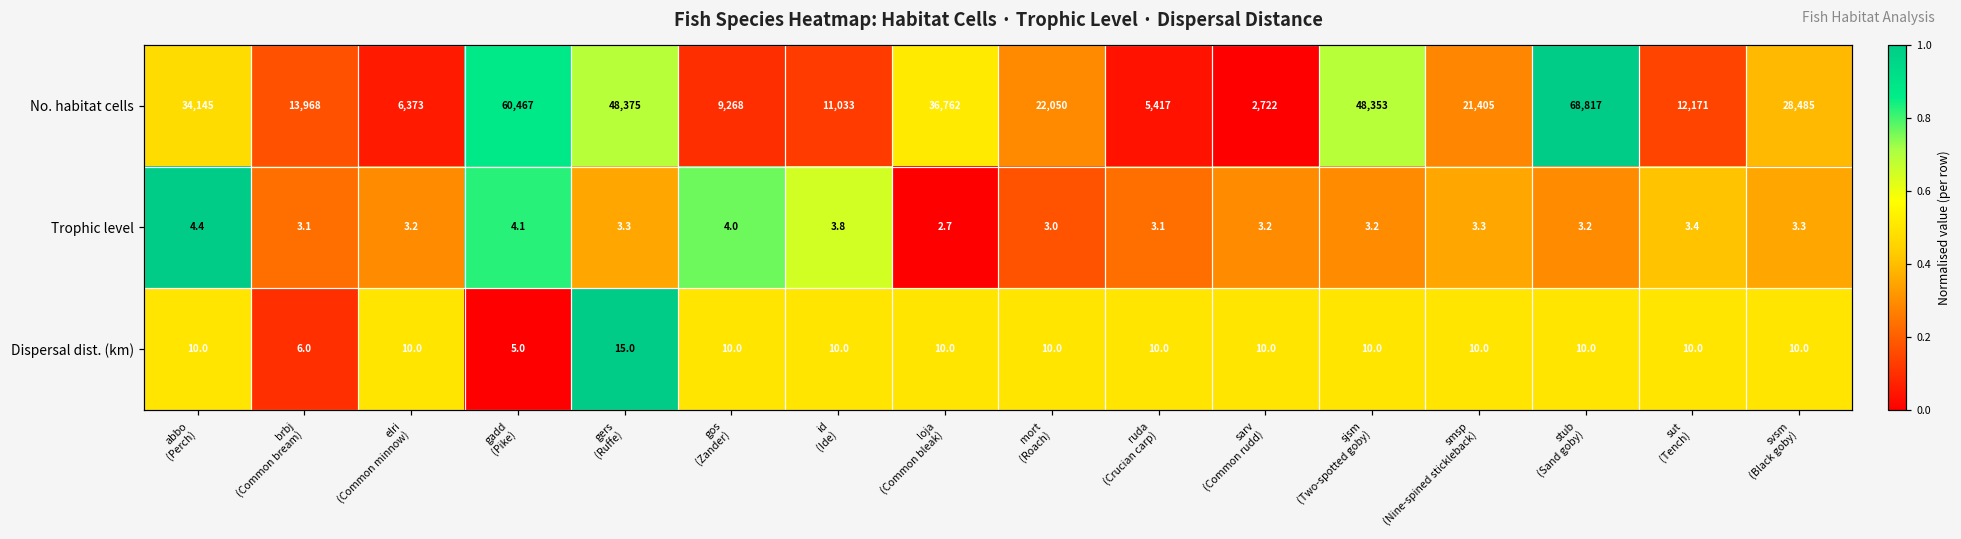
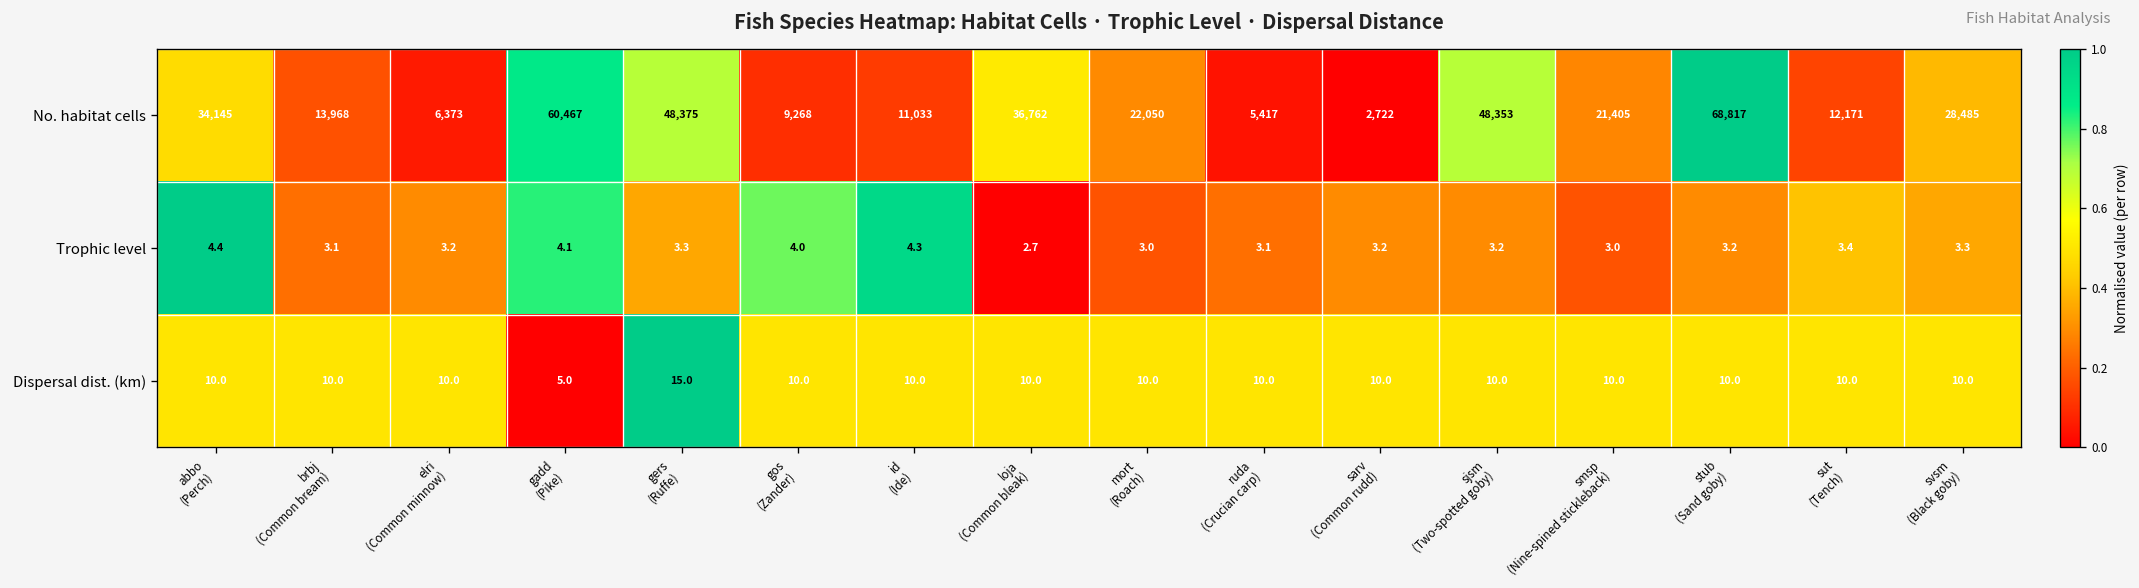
Trophic level, id (Ide): 3.8 -> 4.3
Trophic level, smsp (Nine-spined stickleback): 3.3 -> 3.0
Dispersal dist. (km), brbj (Common bream): 6.0 -> 10.0
